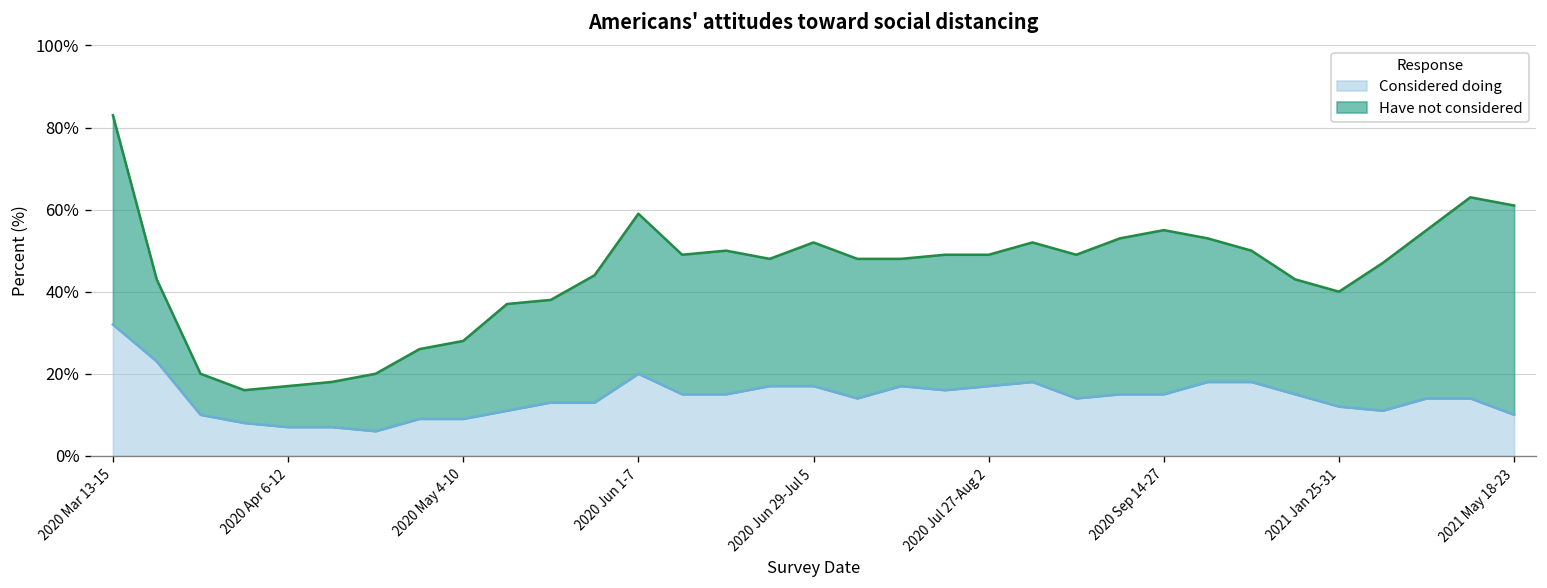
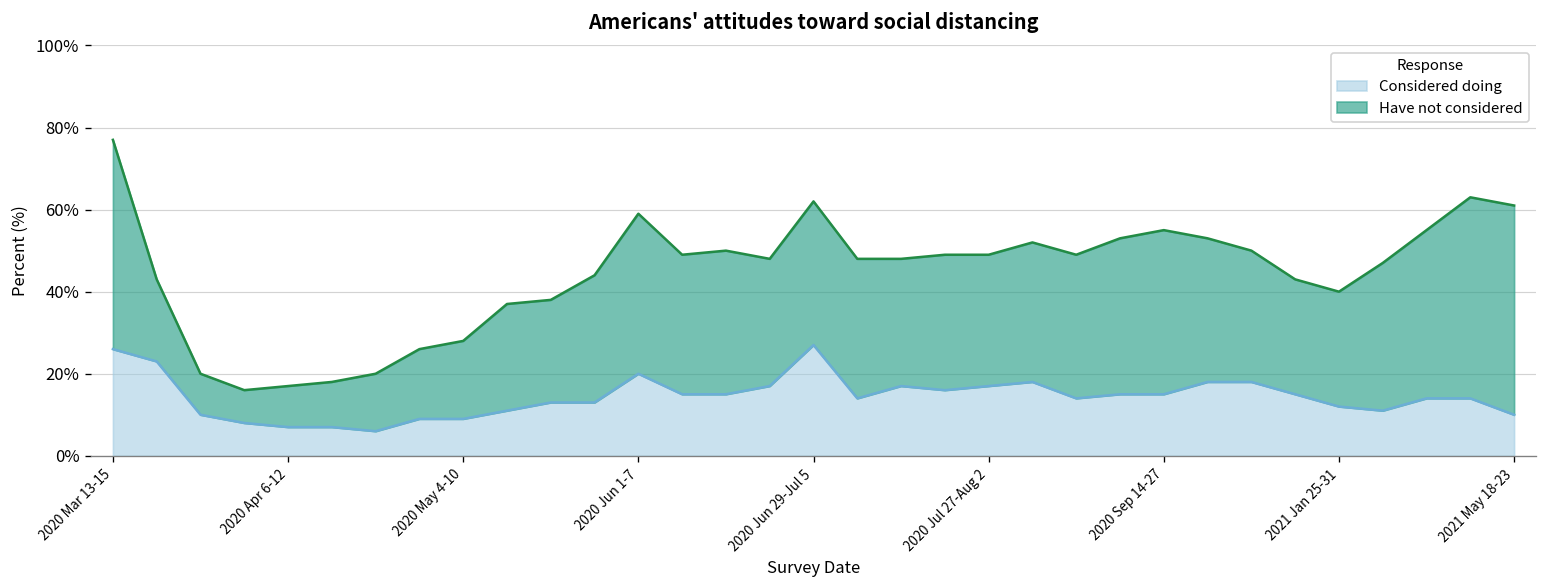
Considered doing, 2020 Mar 13-15: 32% -> 26%
Considered doing, 2020 Jun 29-Jul 5: 17% -> 27%
